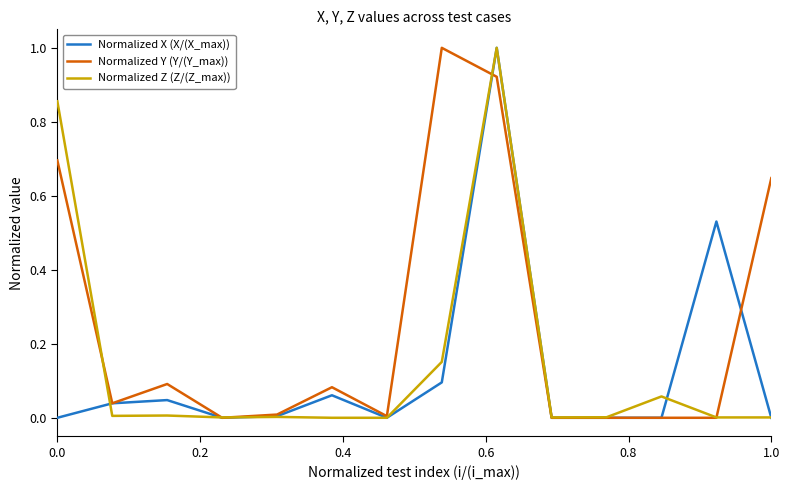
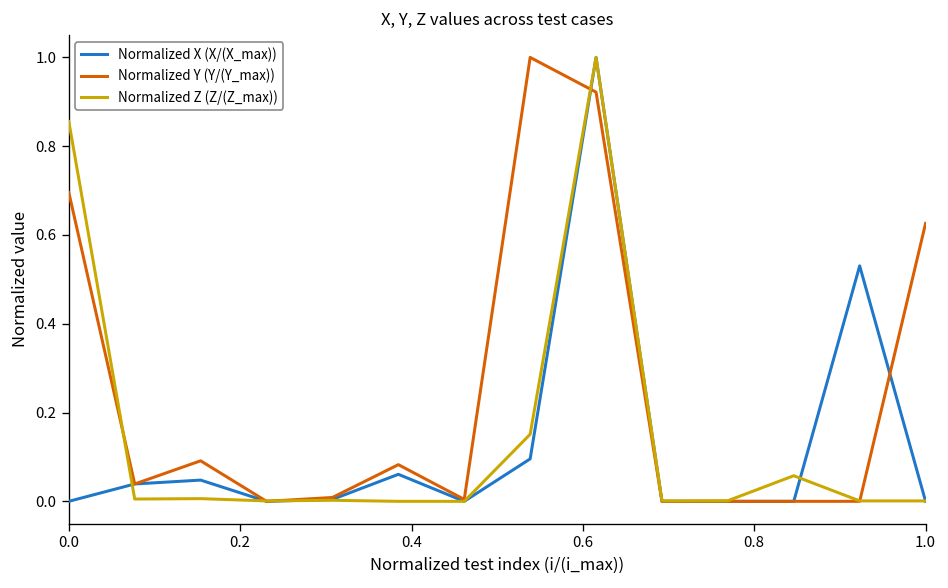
Normalized Y (Y/(Y_max)), 1.0: 0.65 -> 0.63
